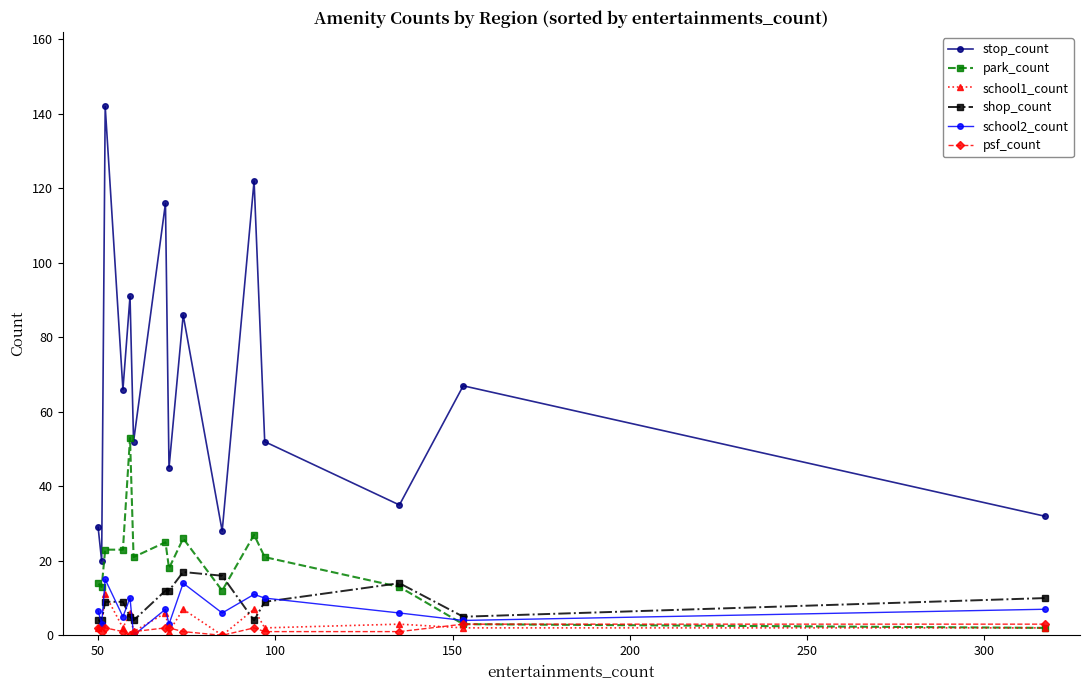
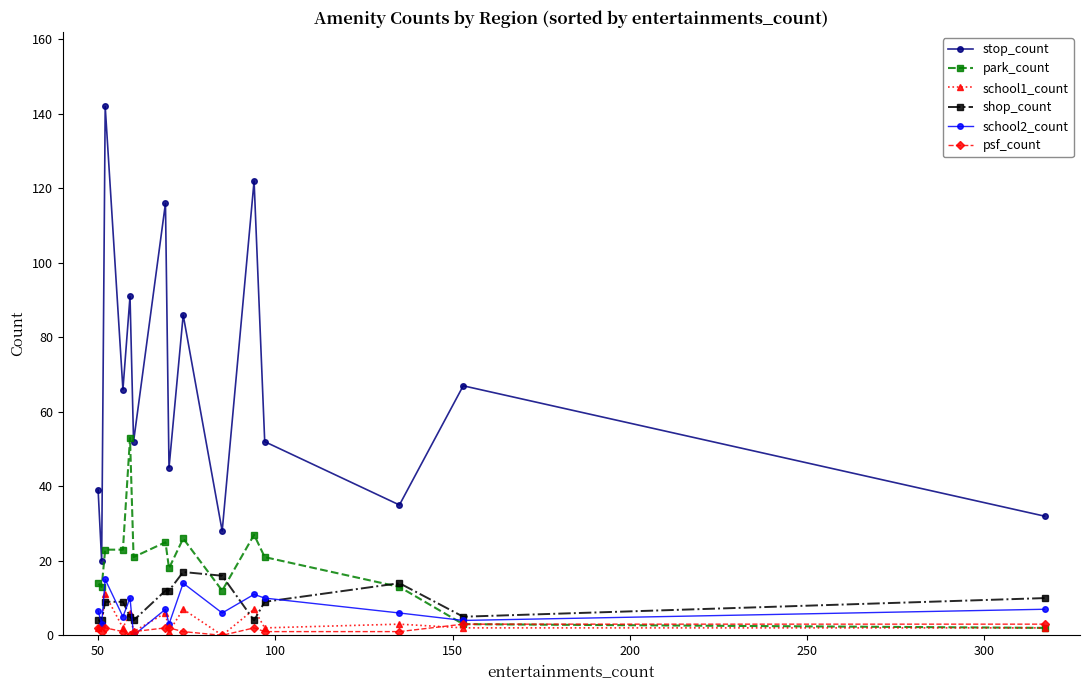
stop_count, 50: 29 -> 39
